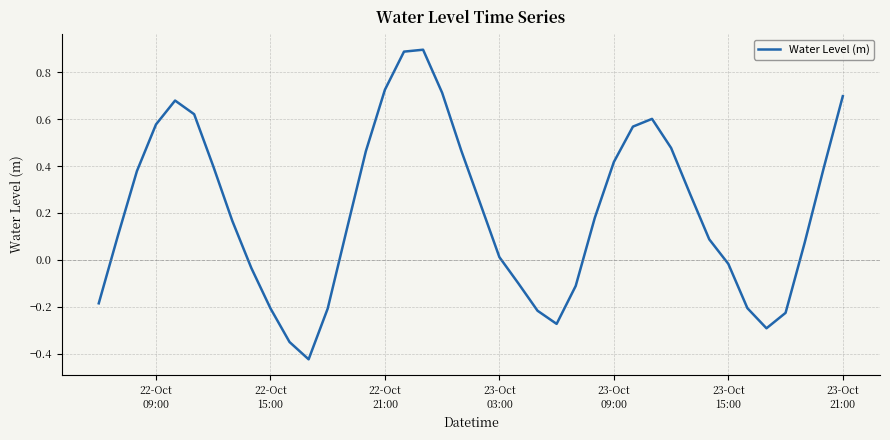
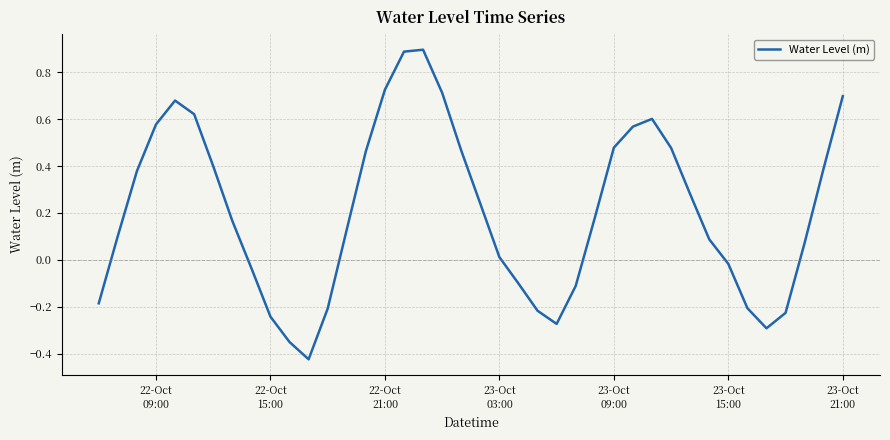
22-Oct 15:00: -0.21 -> -0.24
23-Oct 09:00: 0.42 -> 0.48
